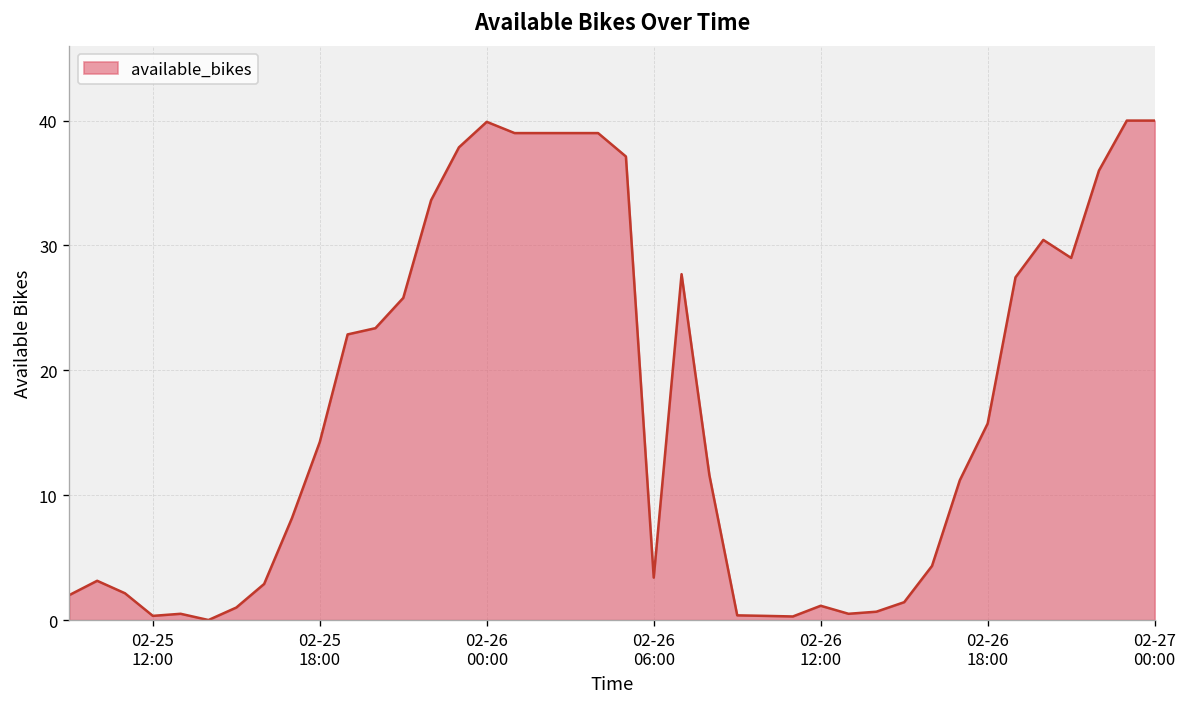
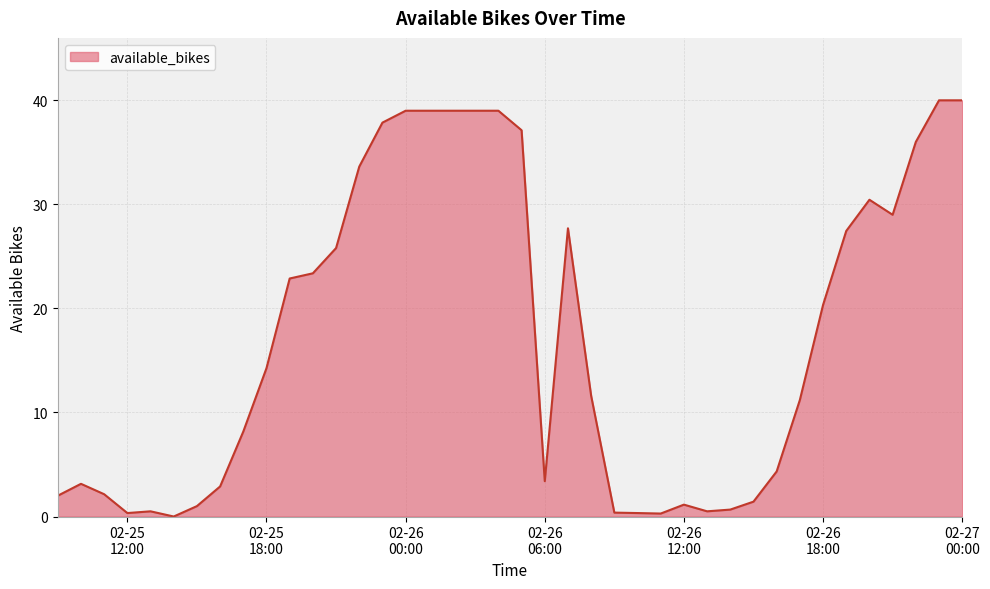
02-26 00:00: 39.9 -> 39.0
02-26 18:00: 15.7 -> 20.3
